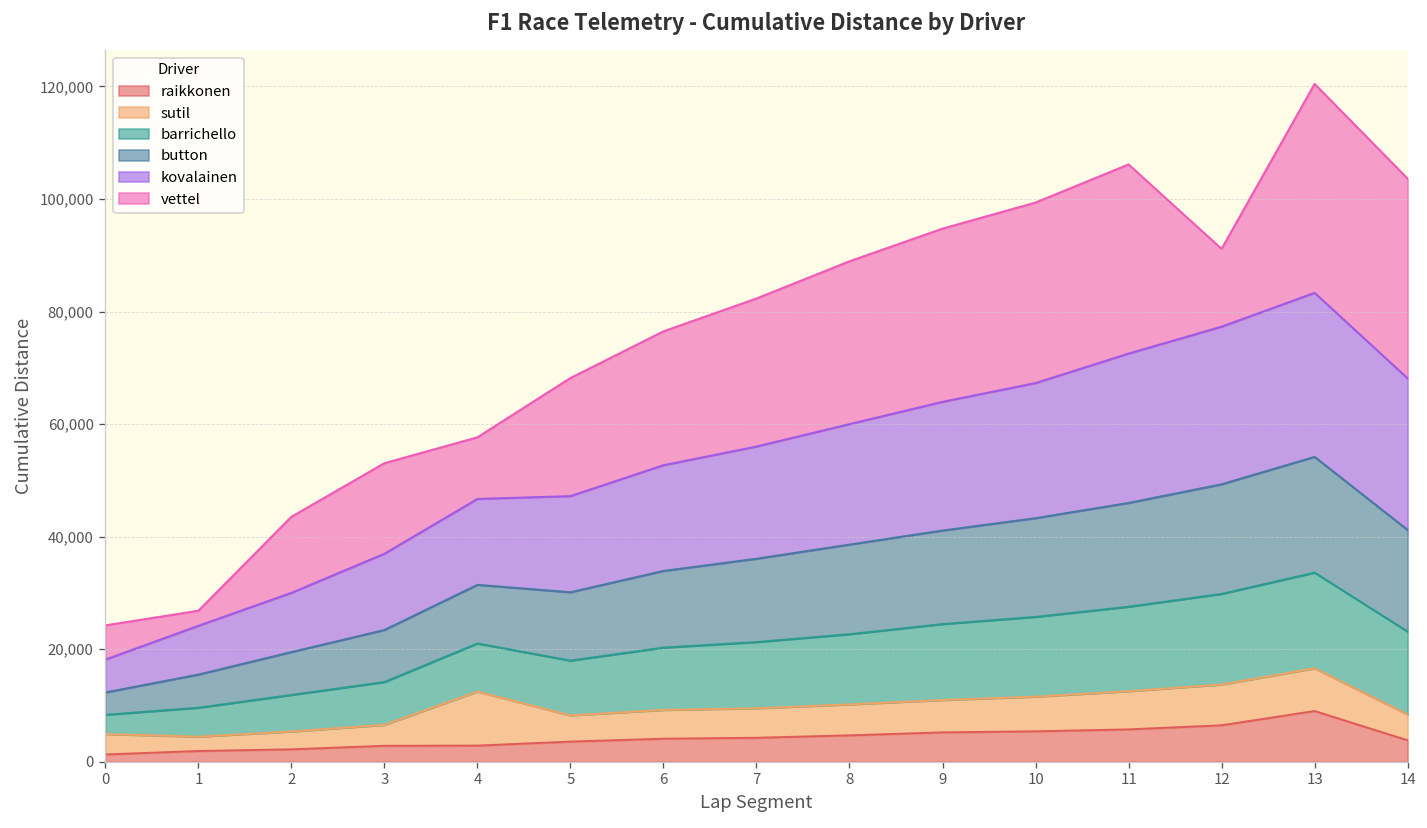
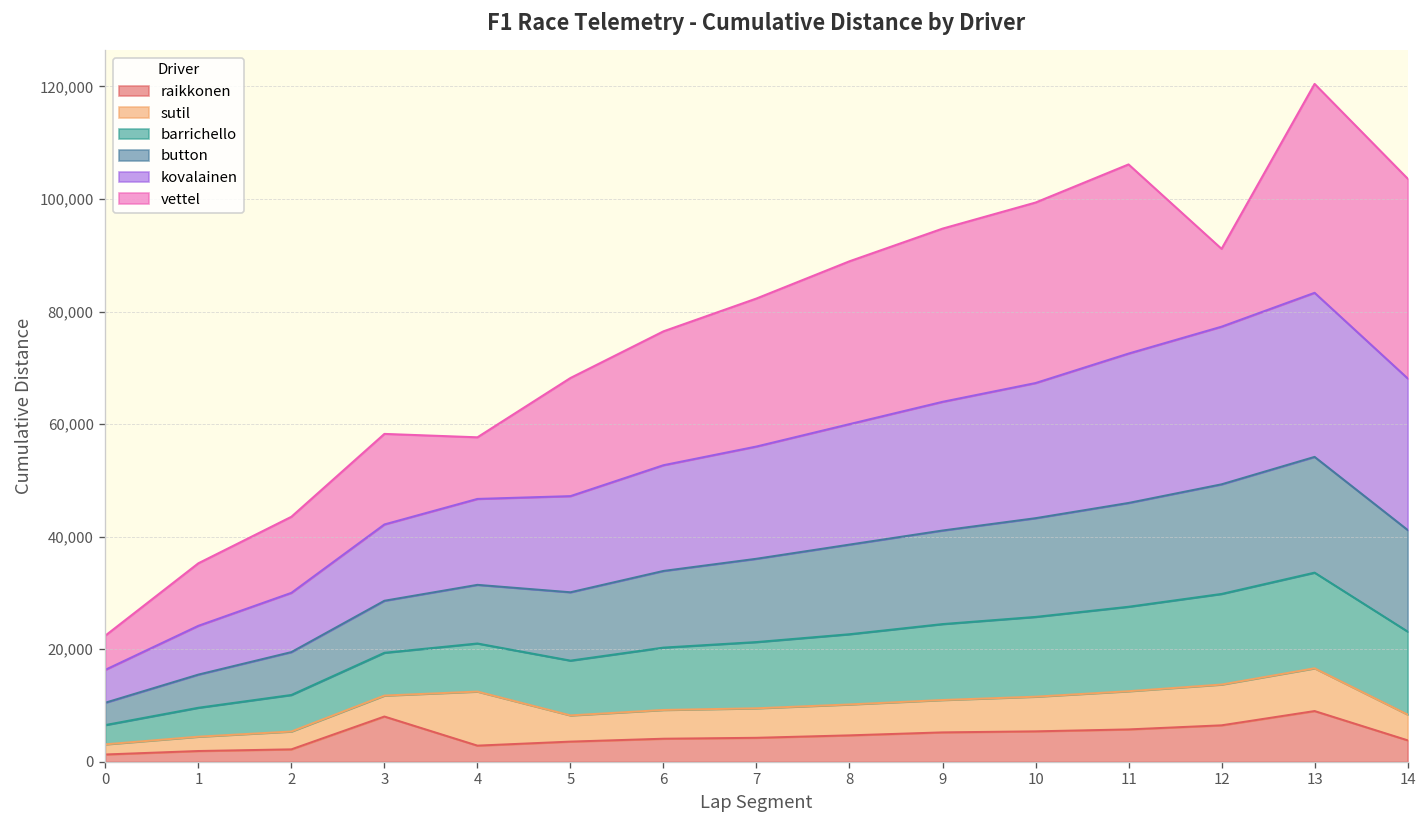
sutil, 0: 4,000 -> 2,000
vettel, 1: 3,000 -> 11,000
raikkonen, 3: 3,000 -> 8,000
